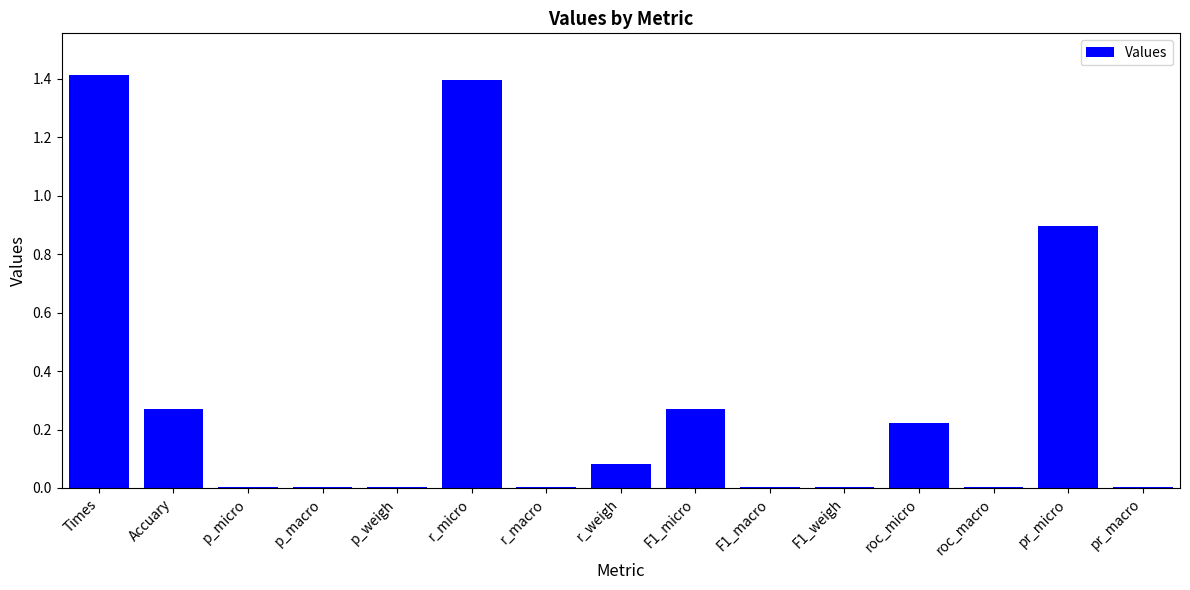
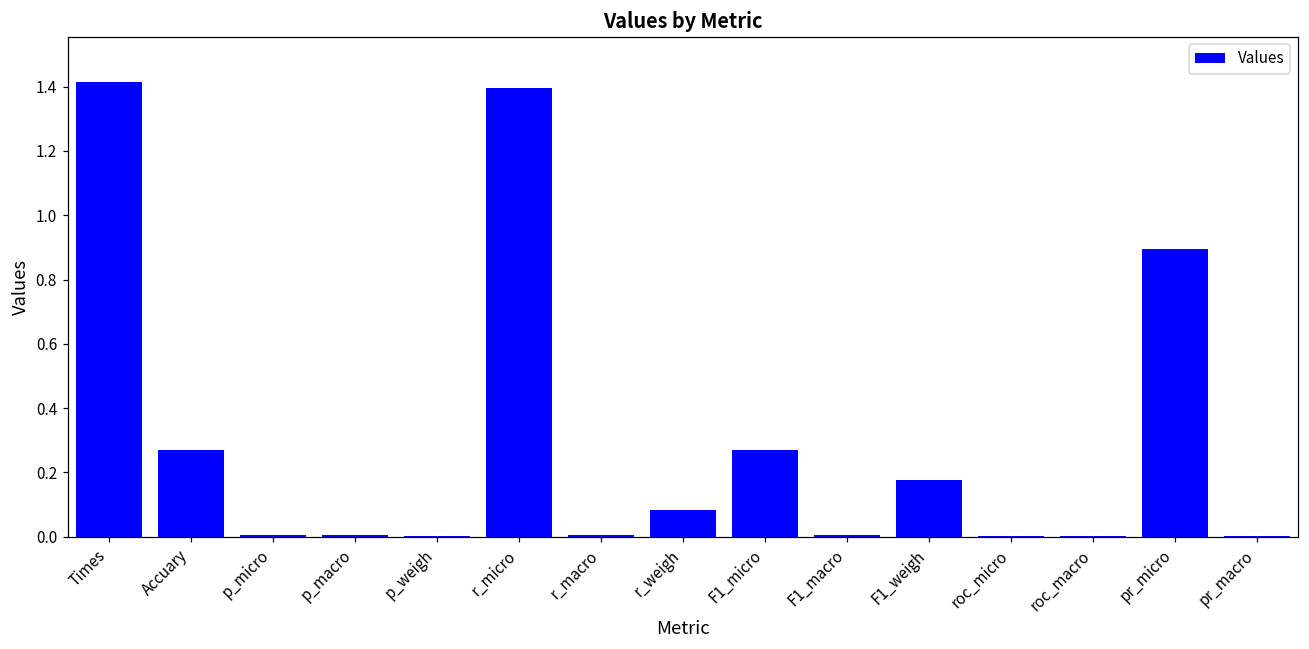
F1_weigh: 0.00 -> 0.18
roc_micro: 0.22 -> 0.00
